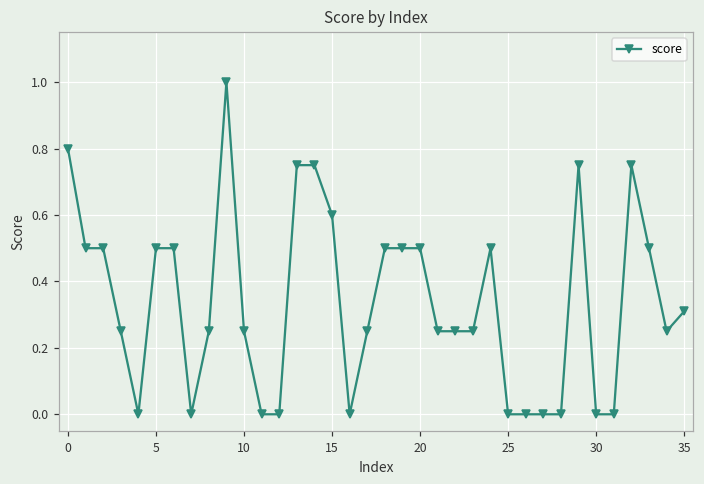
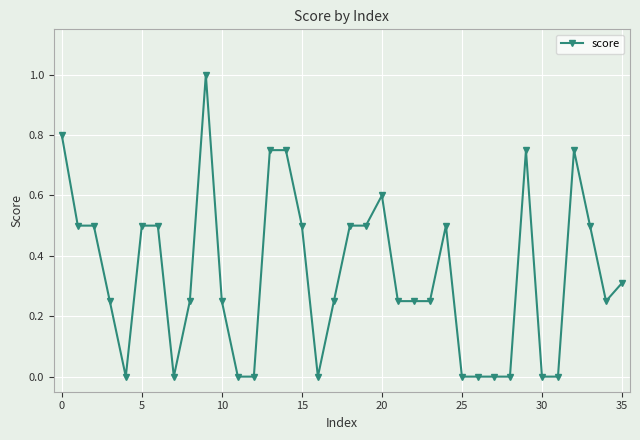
15: 0.6 -> 0.5
20: 0.5 -> 0.6
